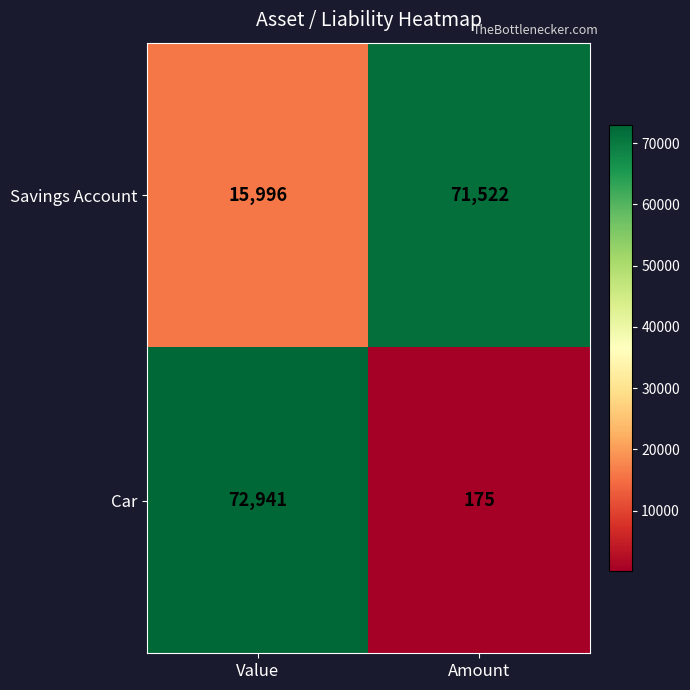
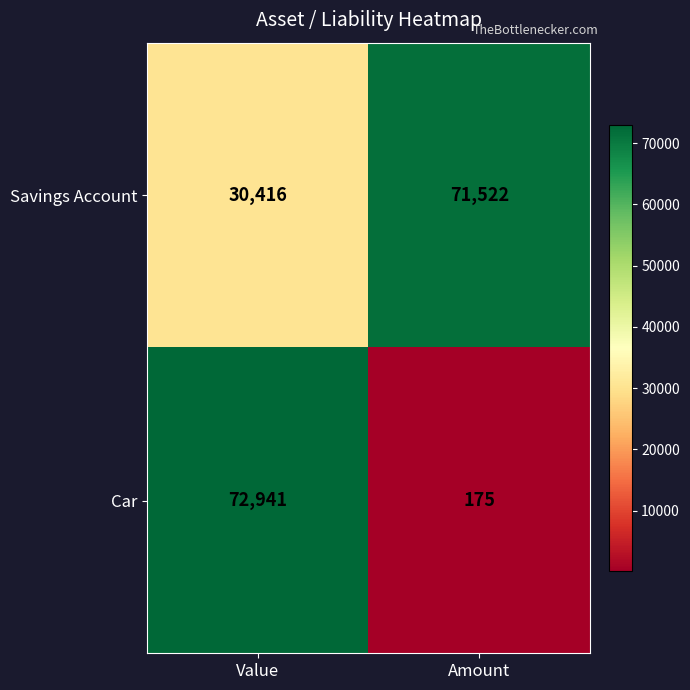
Savings Account, Value: 15,996 -> 30,416
